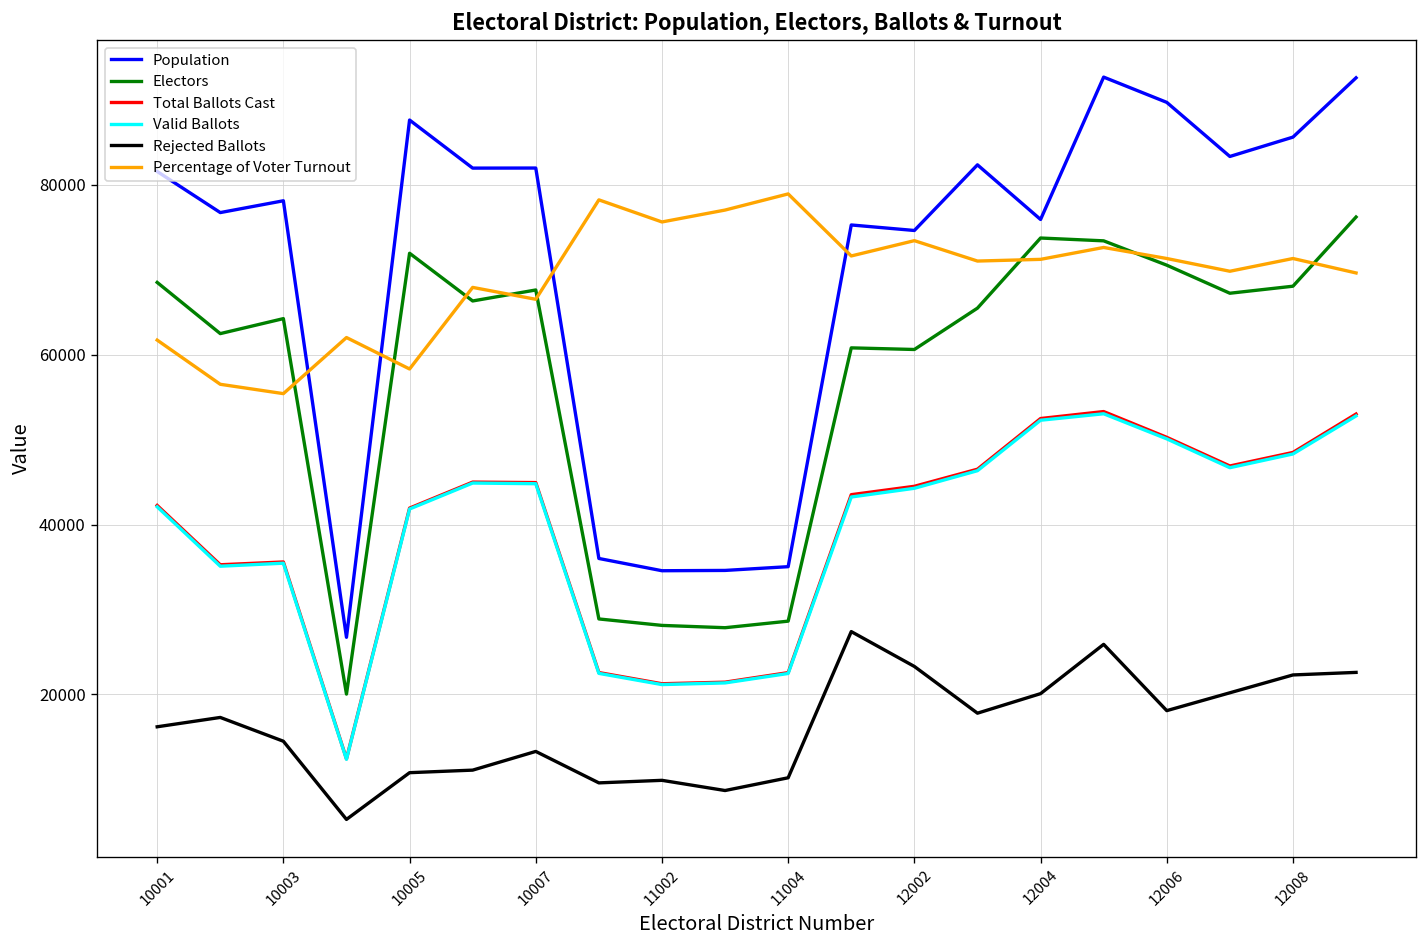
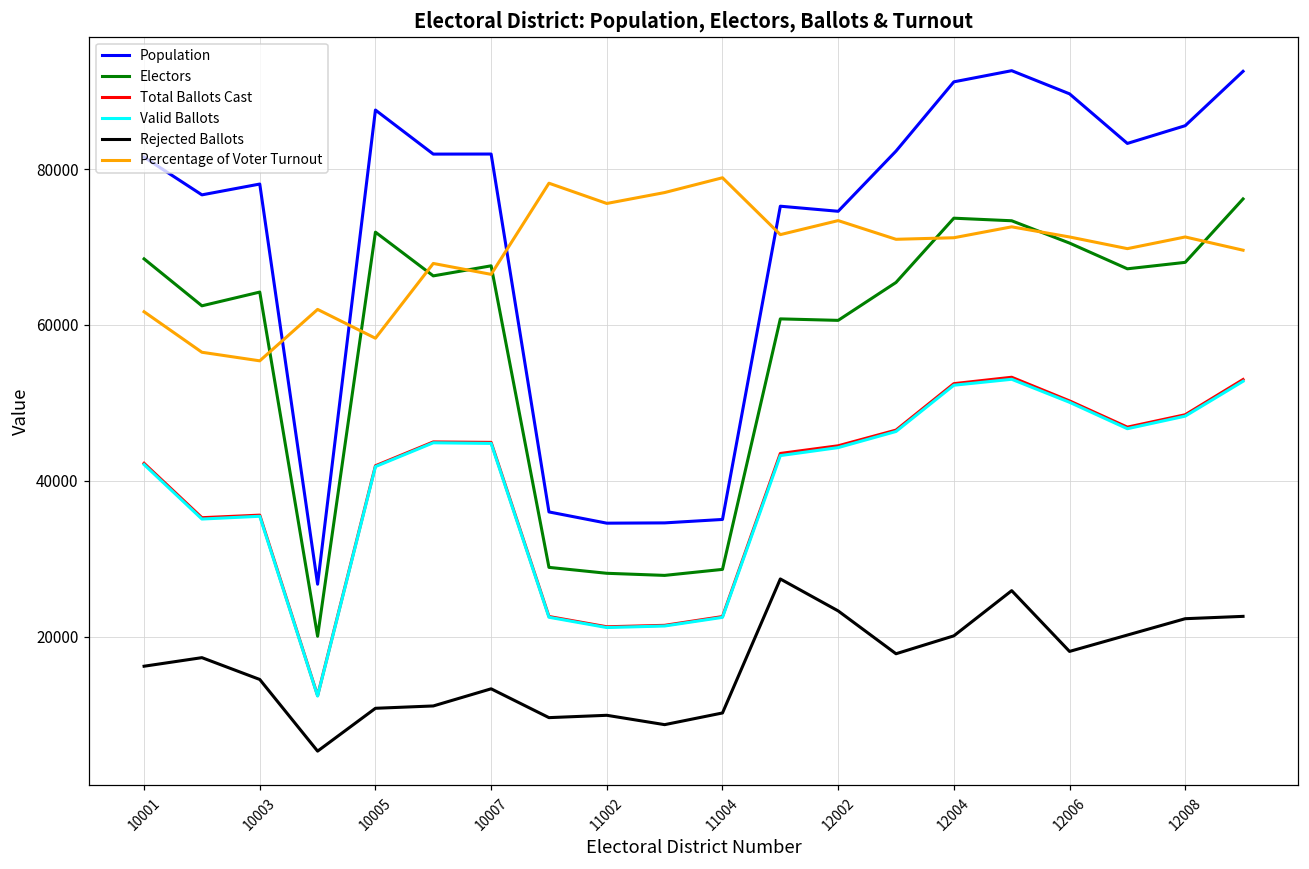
Population, 12004: 76000 -> 91000
